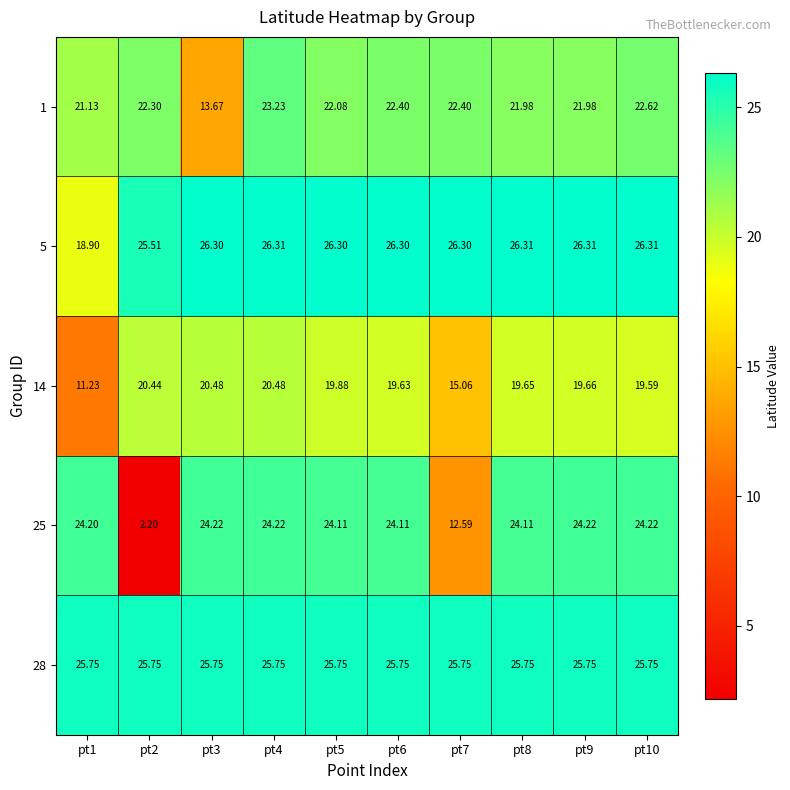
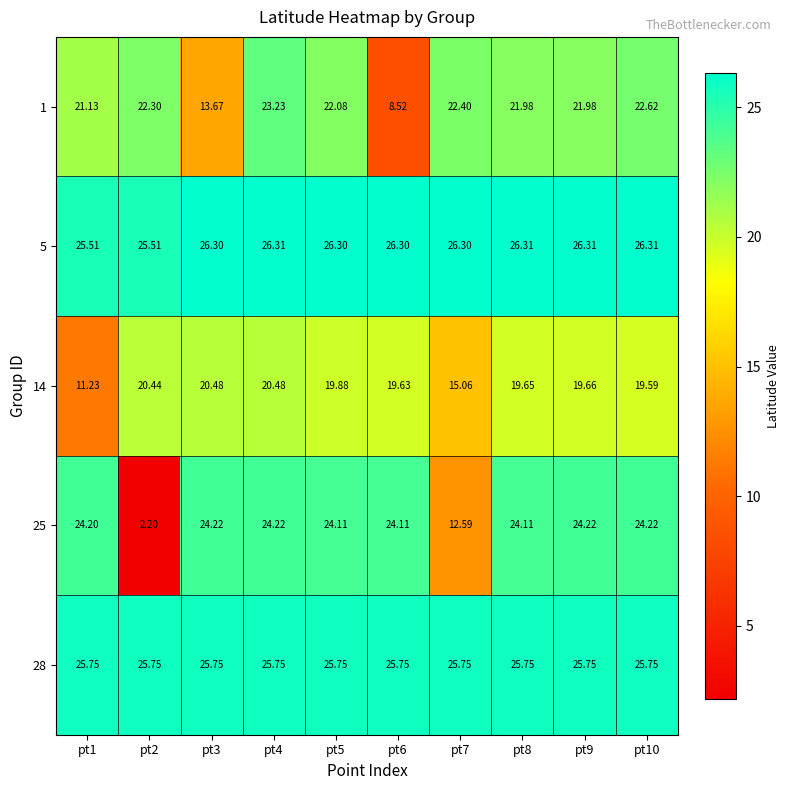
1, pt6: 22.40 -> 8.52
5, pt1: 18.90 -> 25.51
